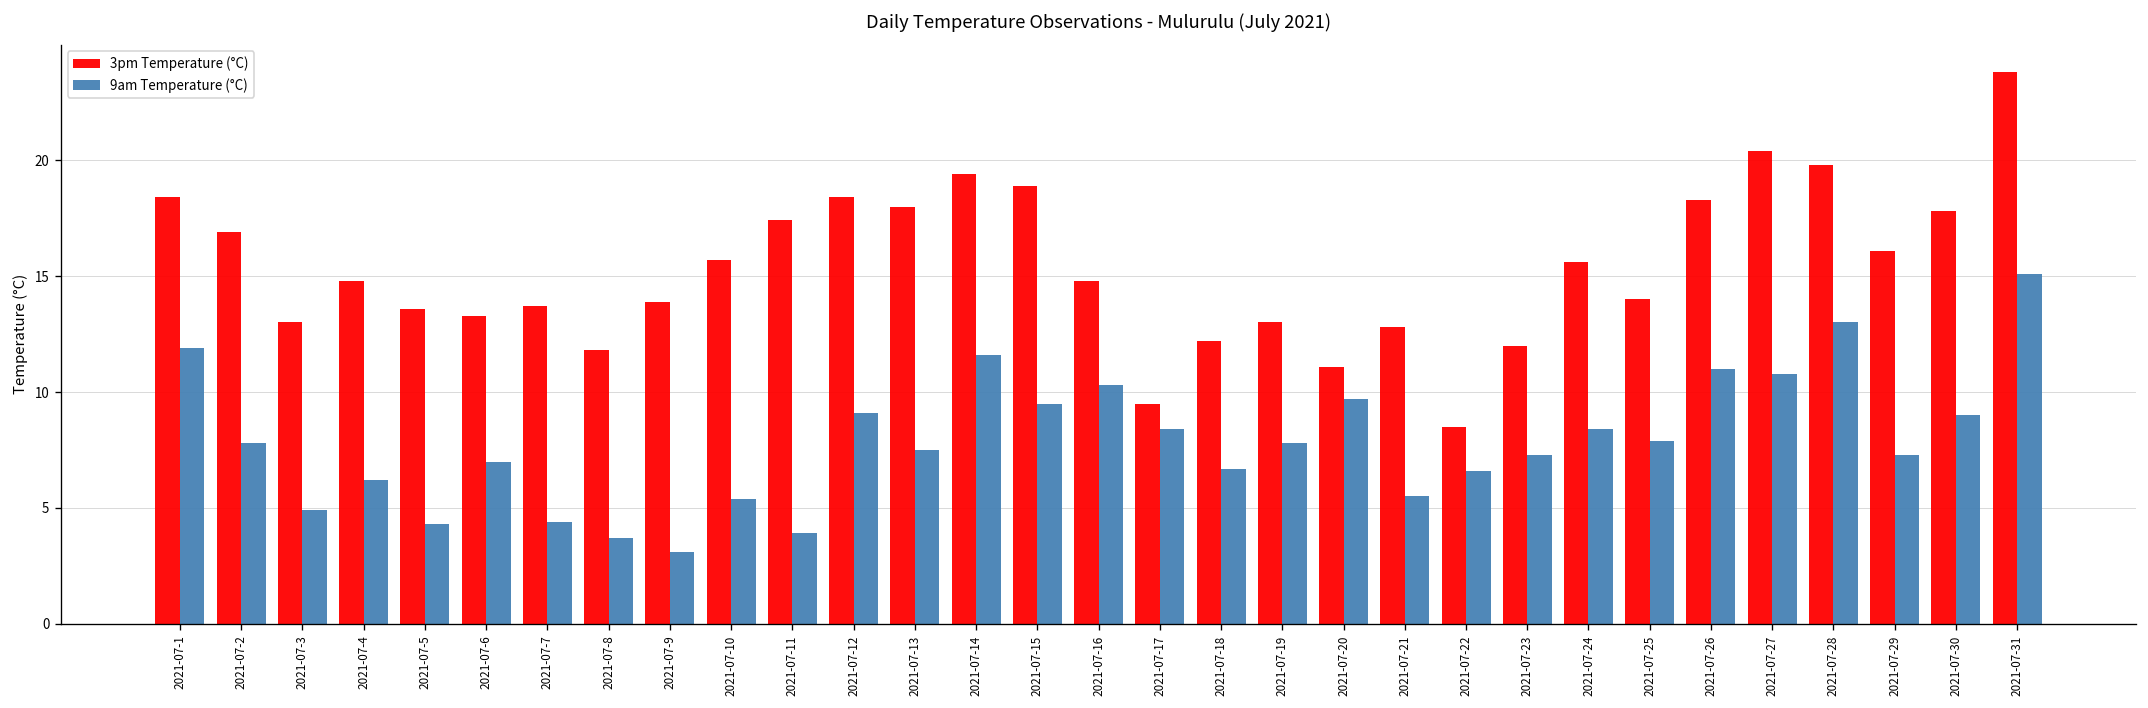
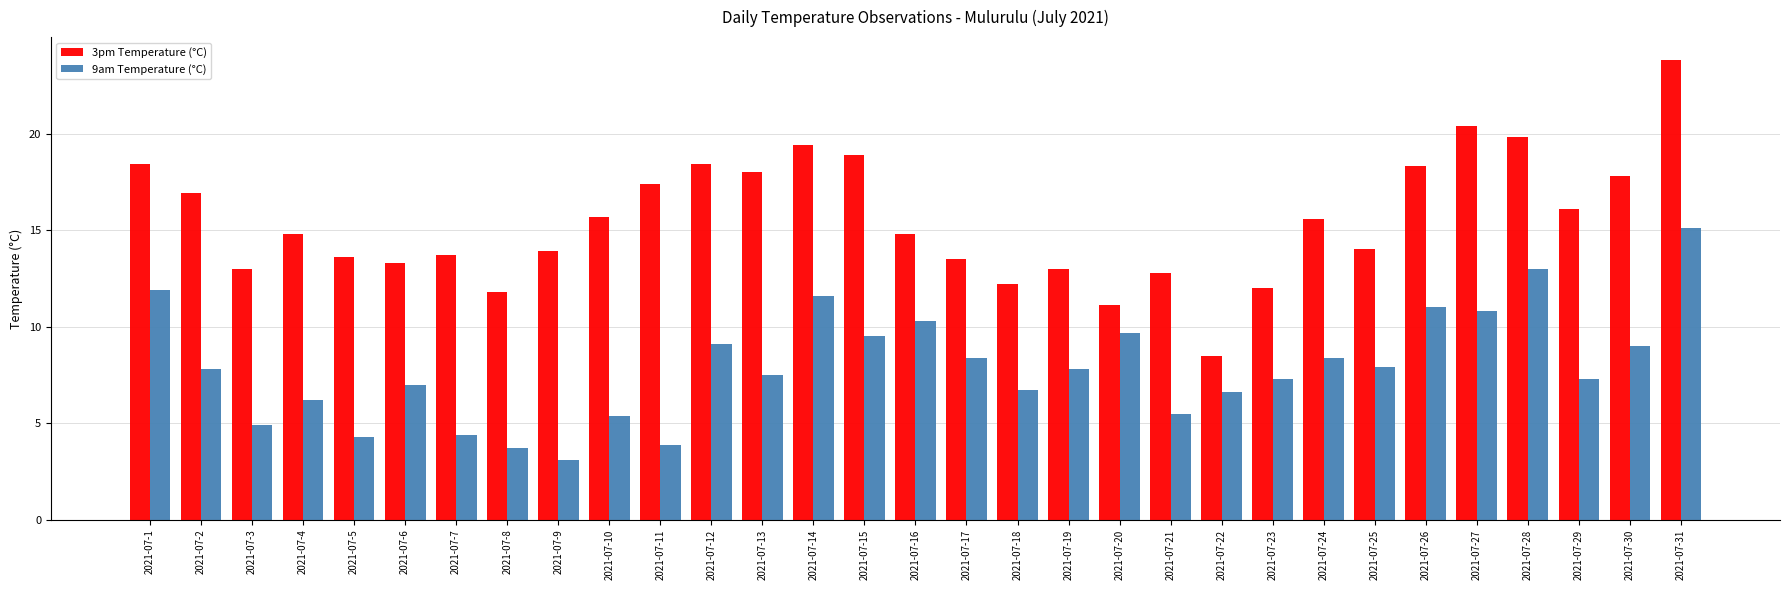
3pm Temperature (°C), 2021-07-17: 9.5 -> 13.5
